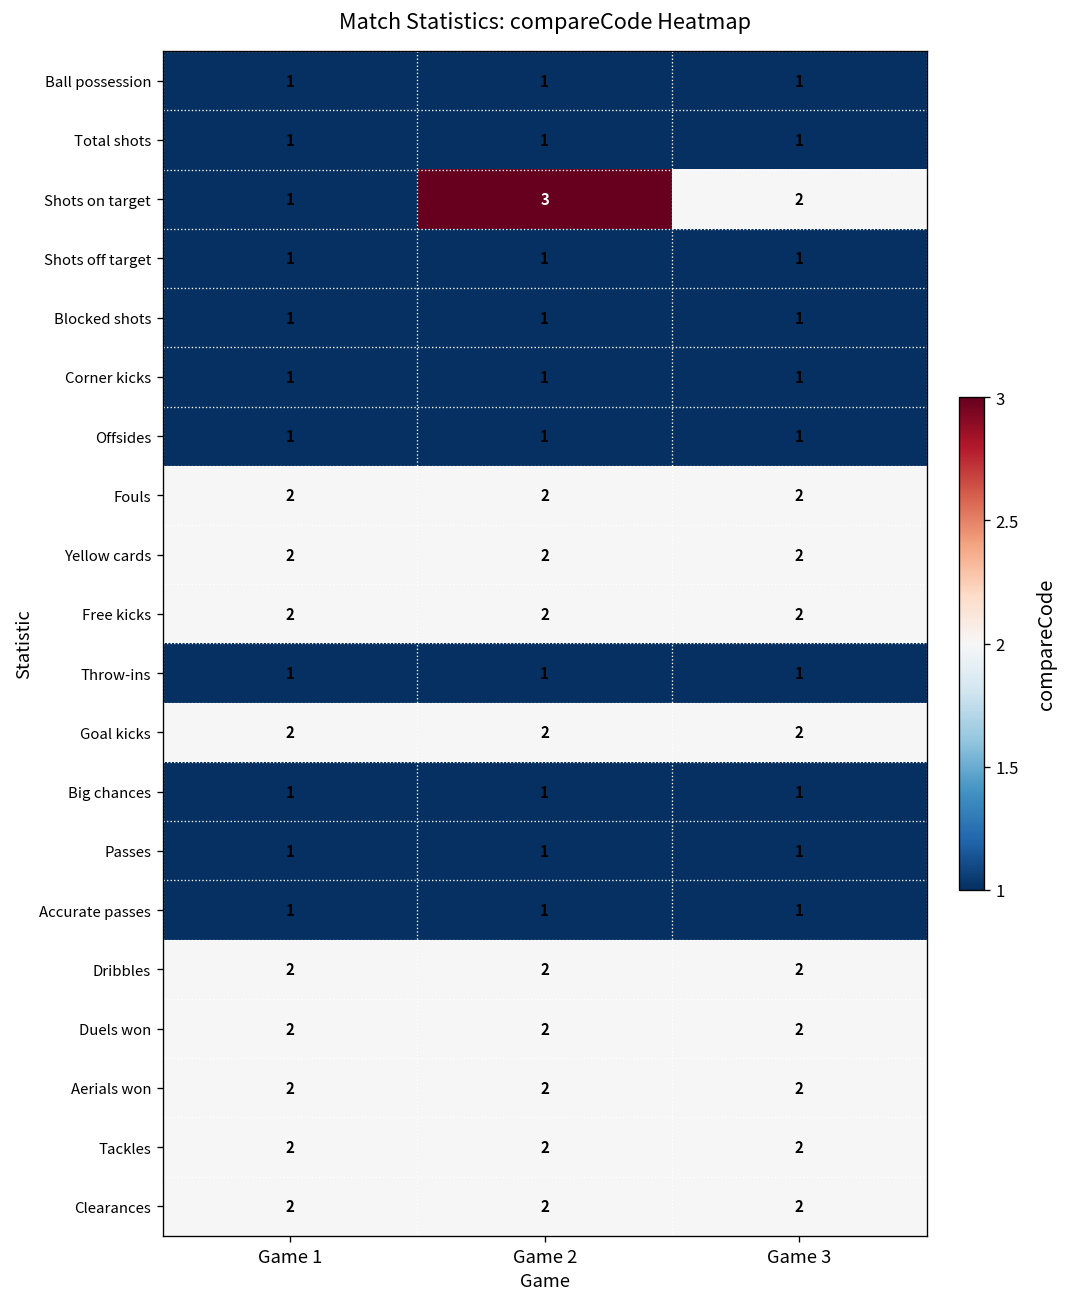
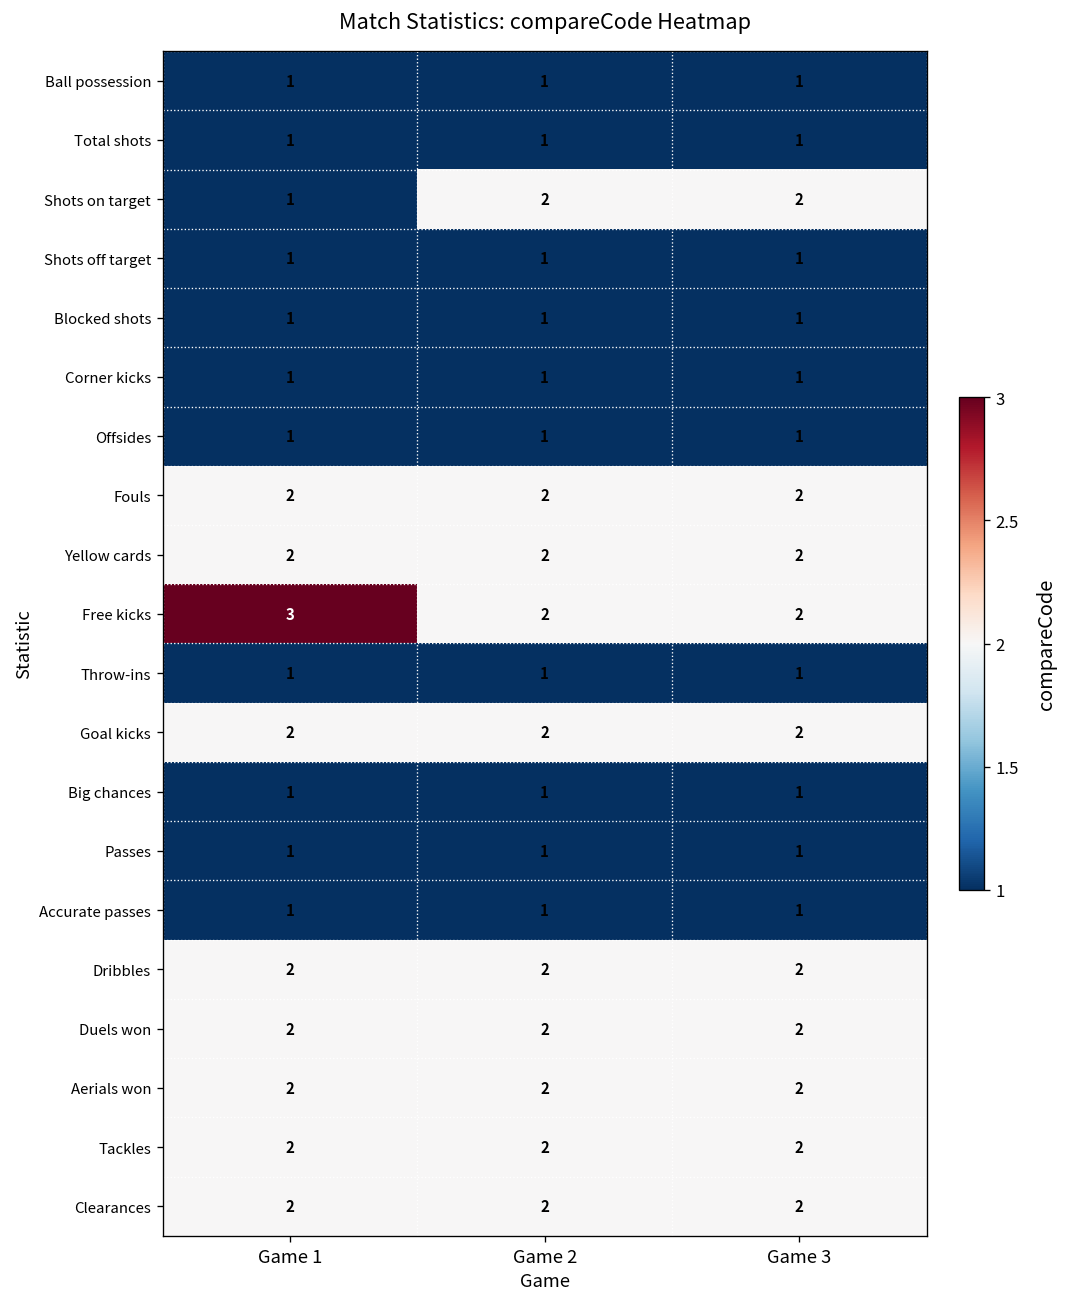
Shots on target, Game 2: 3 -> 2
Free kicks, Game 1: 2 -> 3
